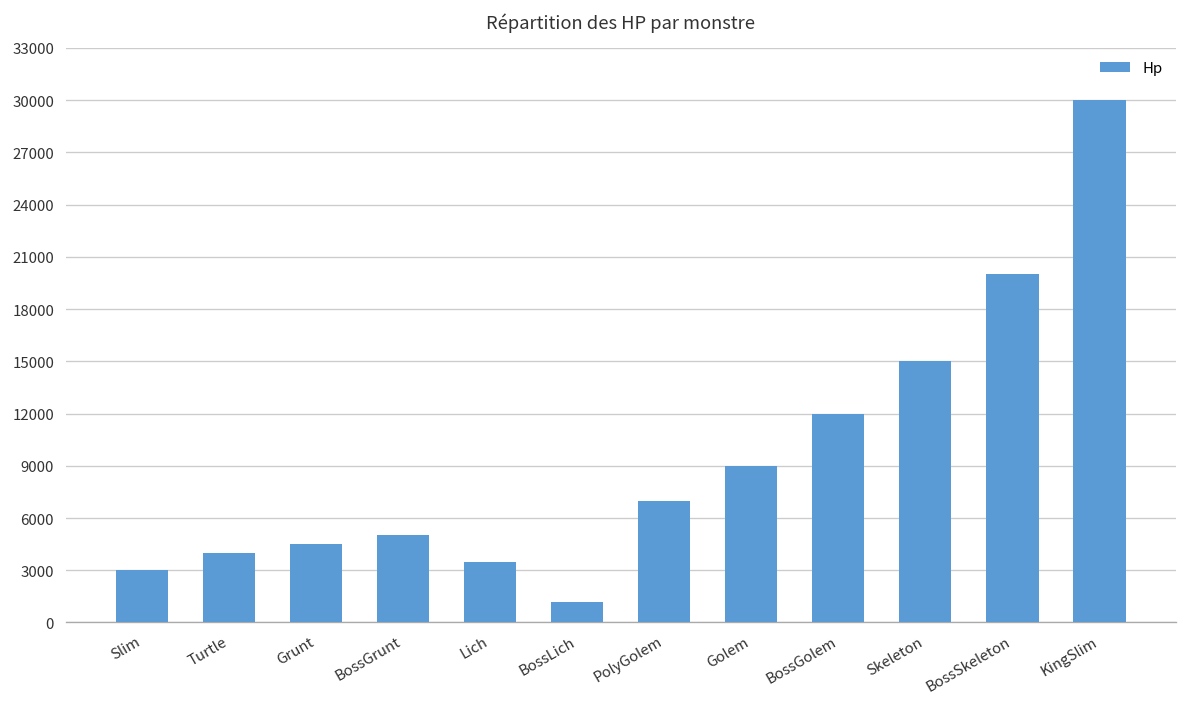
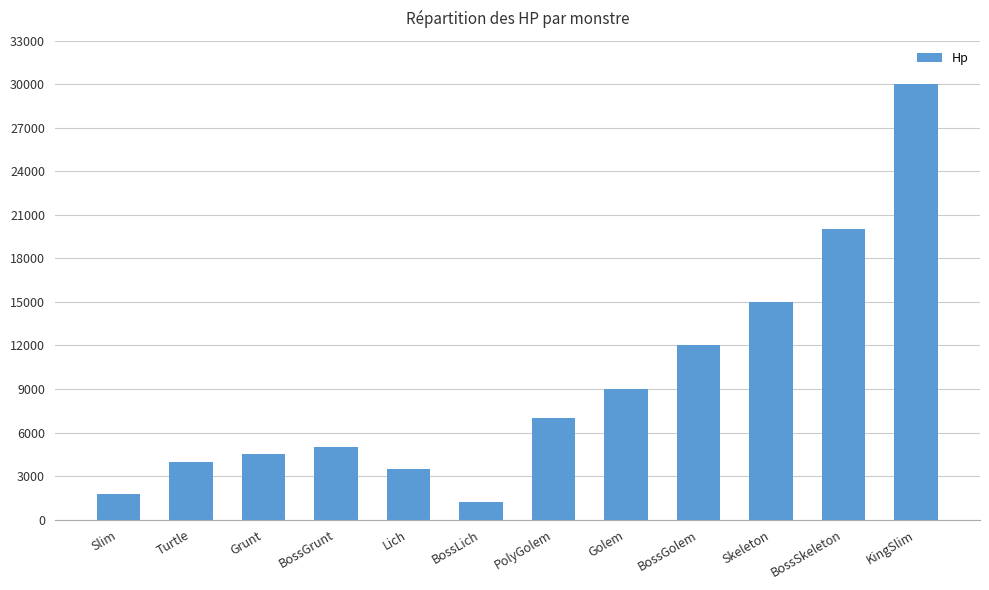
Slim: 3000 -> 1800
